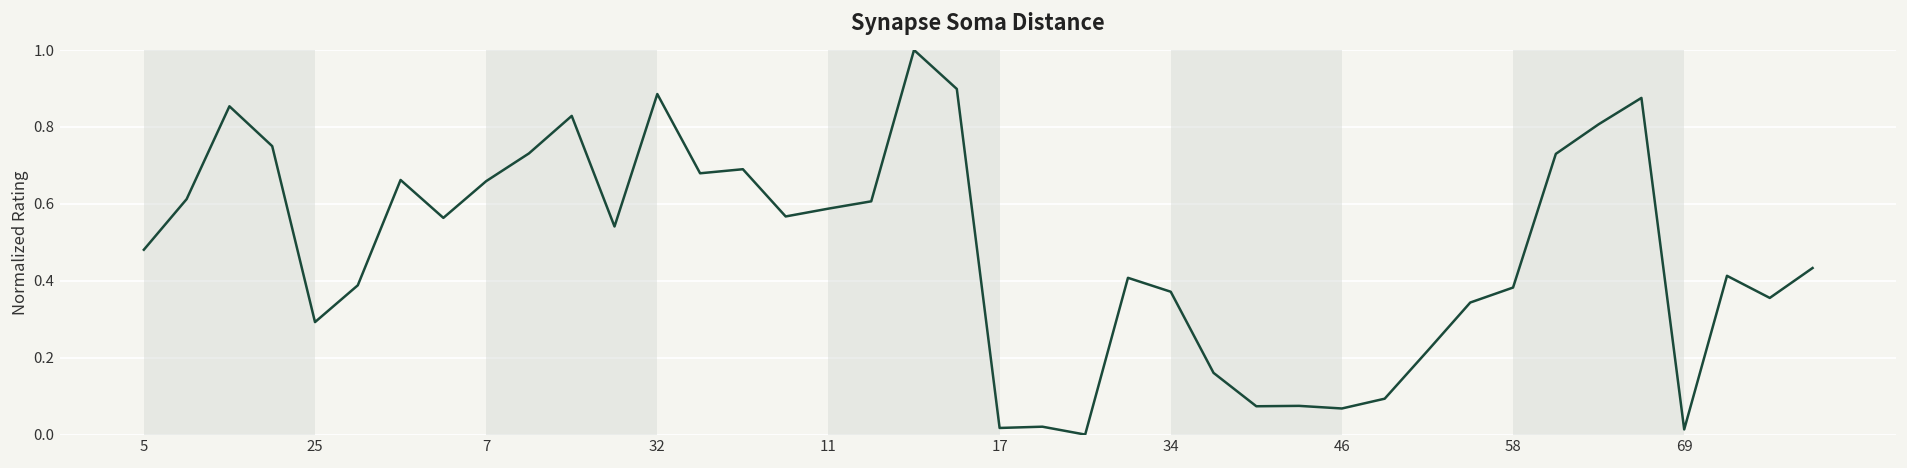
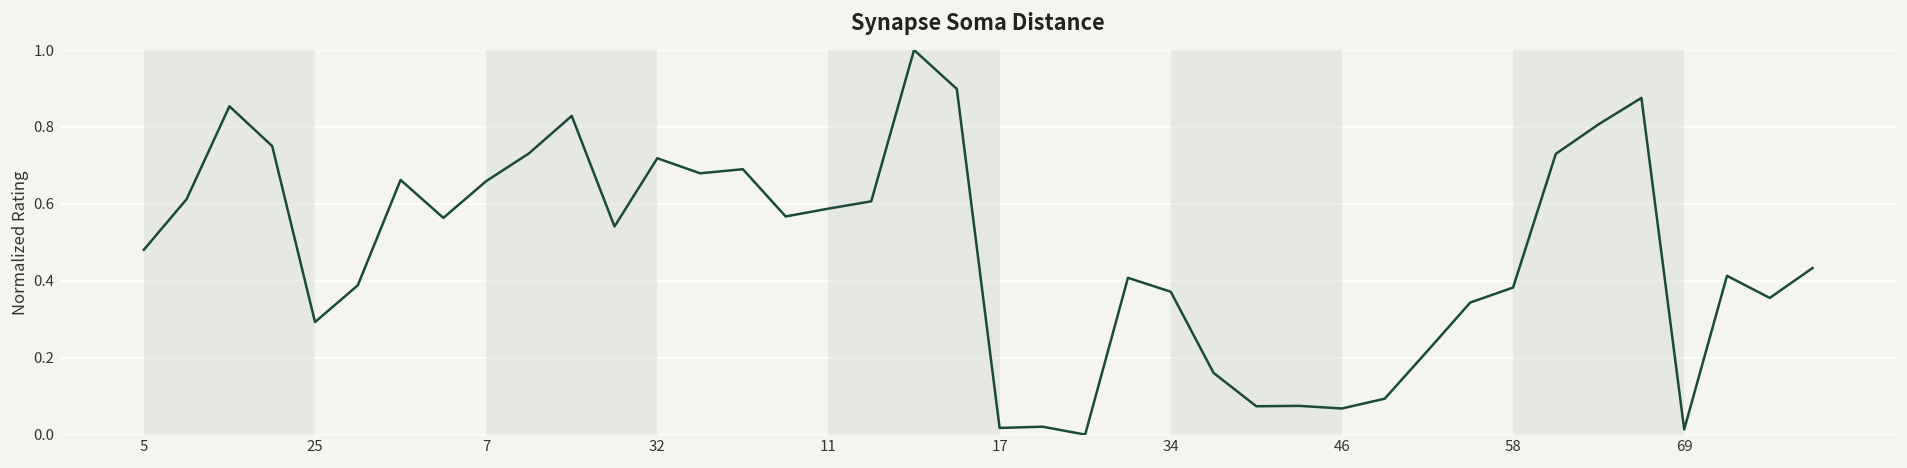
32: 0.89 -> 0.72
